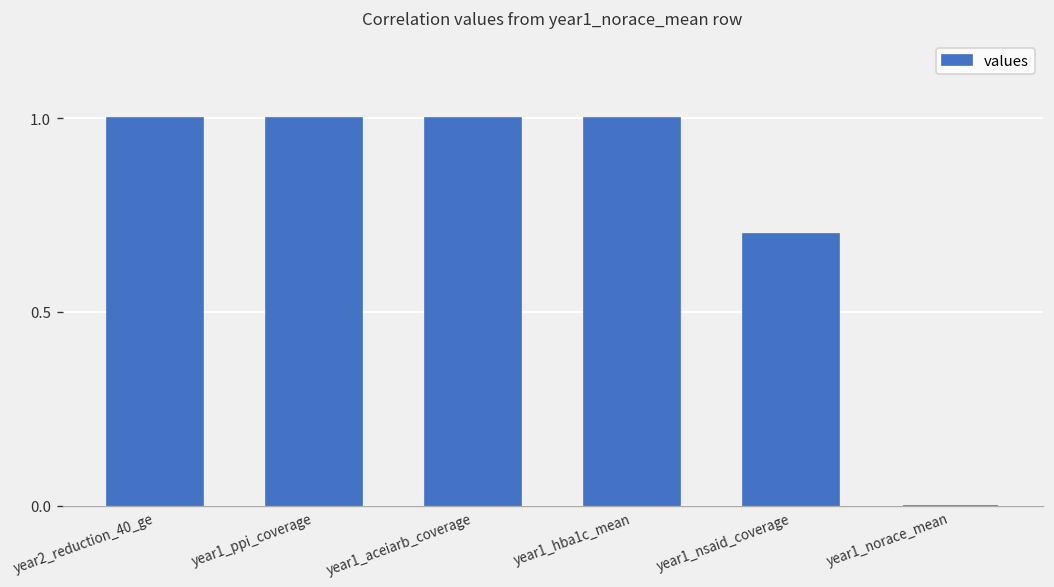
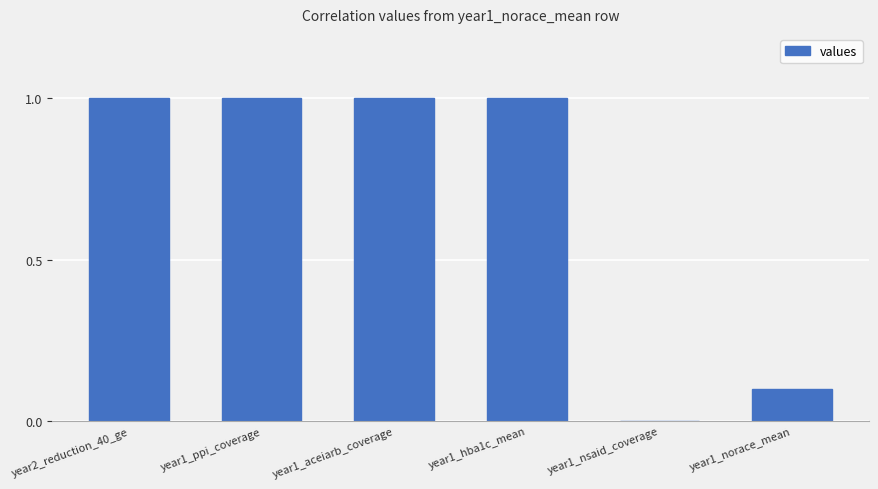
year1_nsaid_coverage: 0.7 -> 0.0
year1_norace_mean: 0.0 -> 0.1
